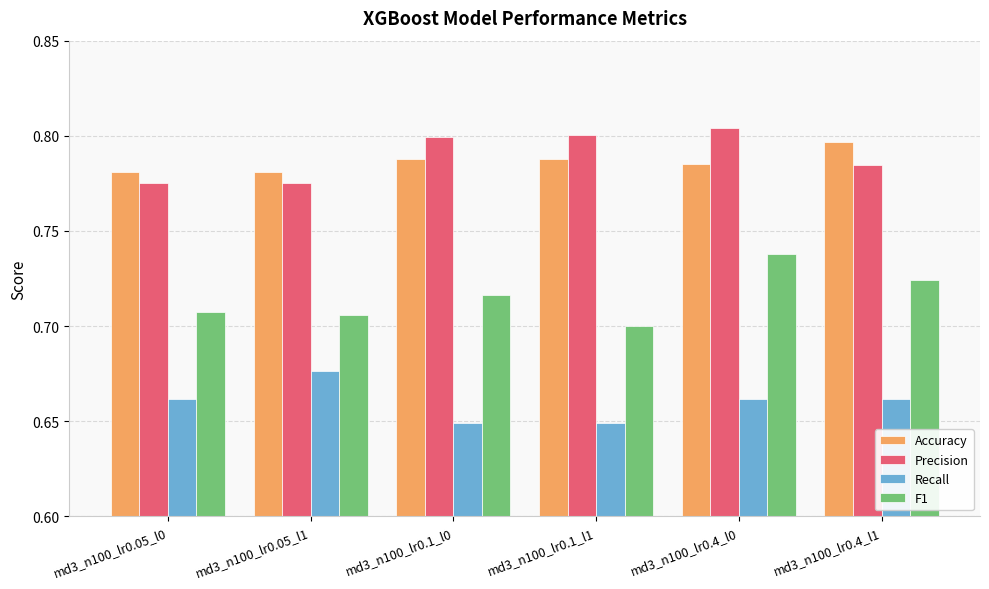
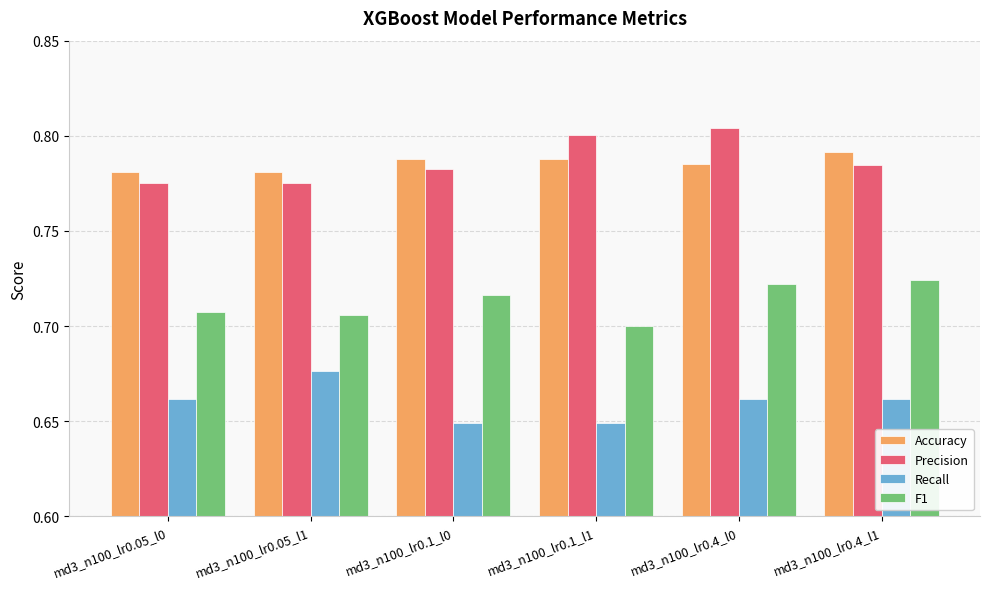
Precision, md3_n100_lr0.1_l0: 0.800 -> 0.783
F1, md3_n100_lr0.4_l0: 0.738 -> 0.722
Accuracy, md3_n100_lr0.4_l1: 0.796 -> 0.792
